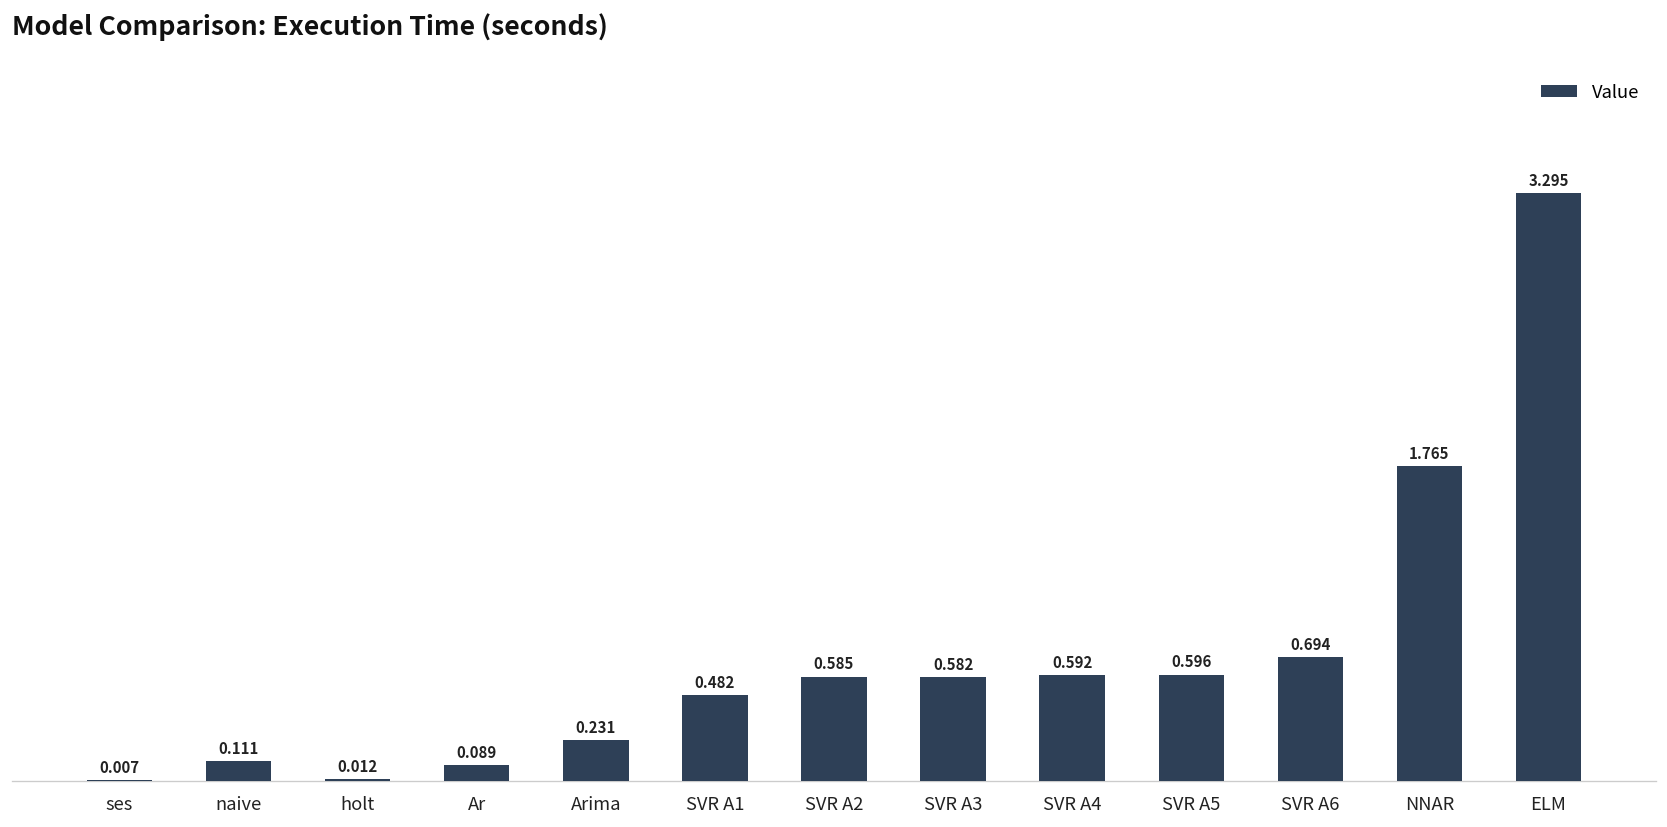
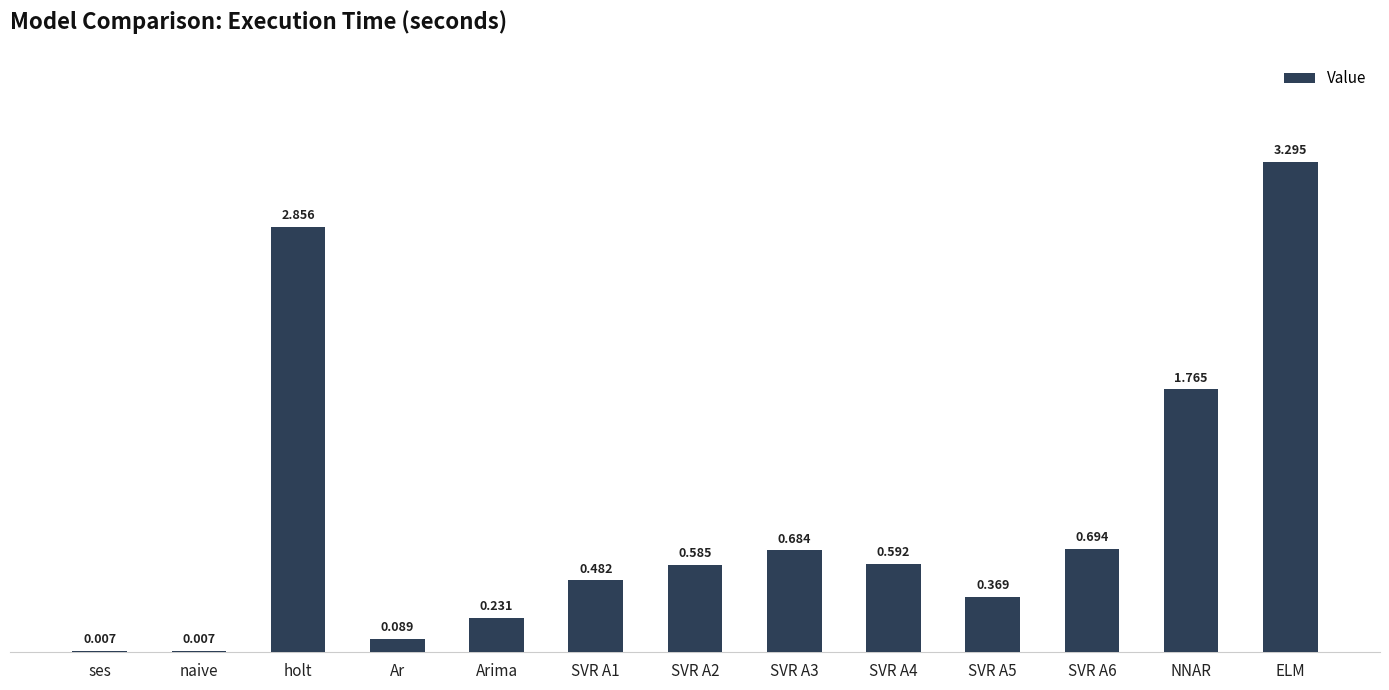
naive: 0.111 -> 0.007
holt: 0.012 -> 2.856
SVR A3: 0.582 -> 0.684
SVR A5: 0.596 -> 0.369
